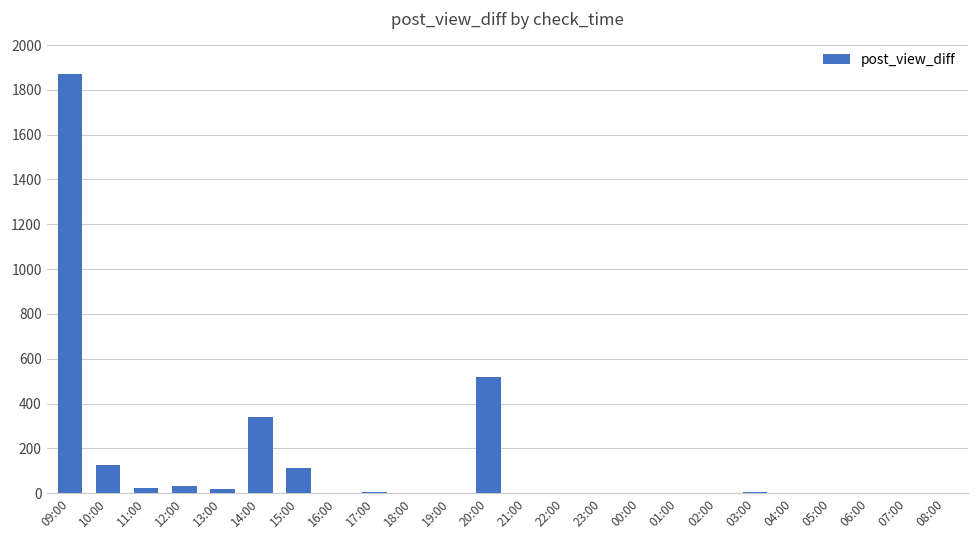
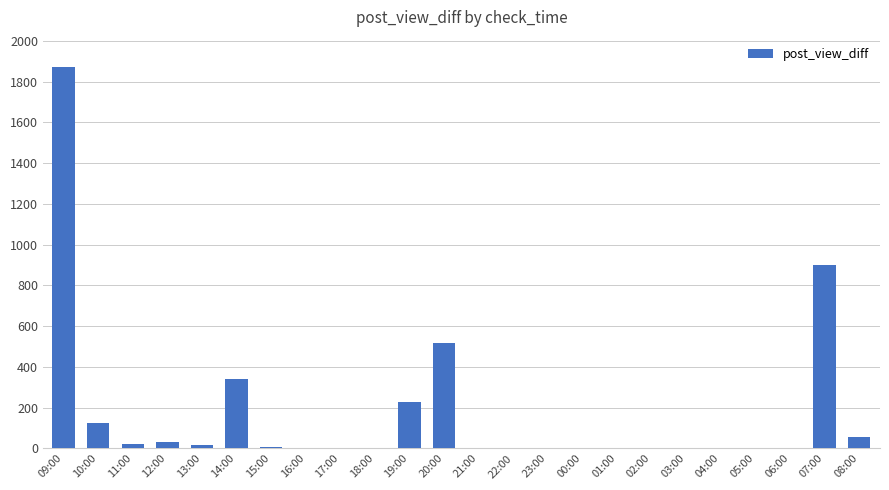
15:00: 110 -> 10
19:00: 0 -> 230
07:00: 0 -> 900
08:00: 0 -> 50
